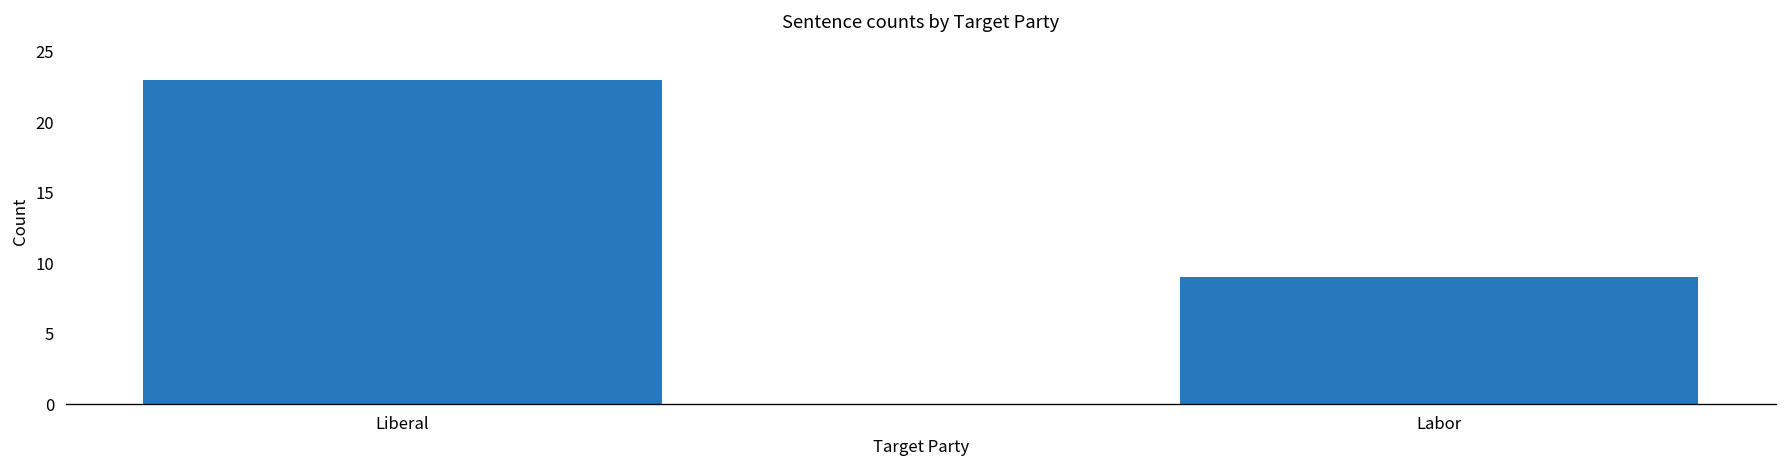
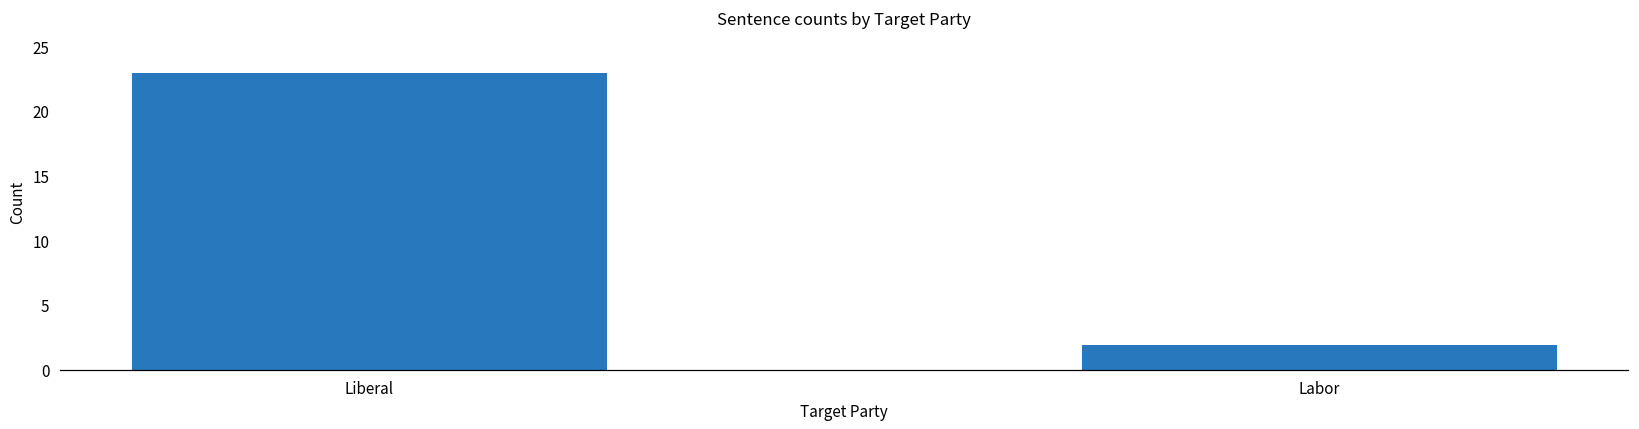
Labor: 9 -> 2
